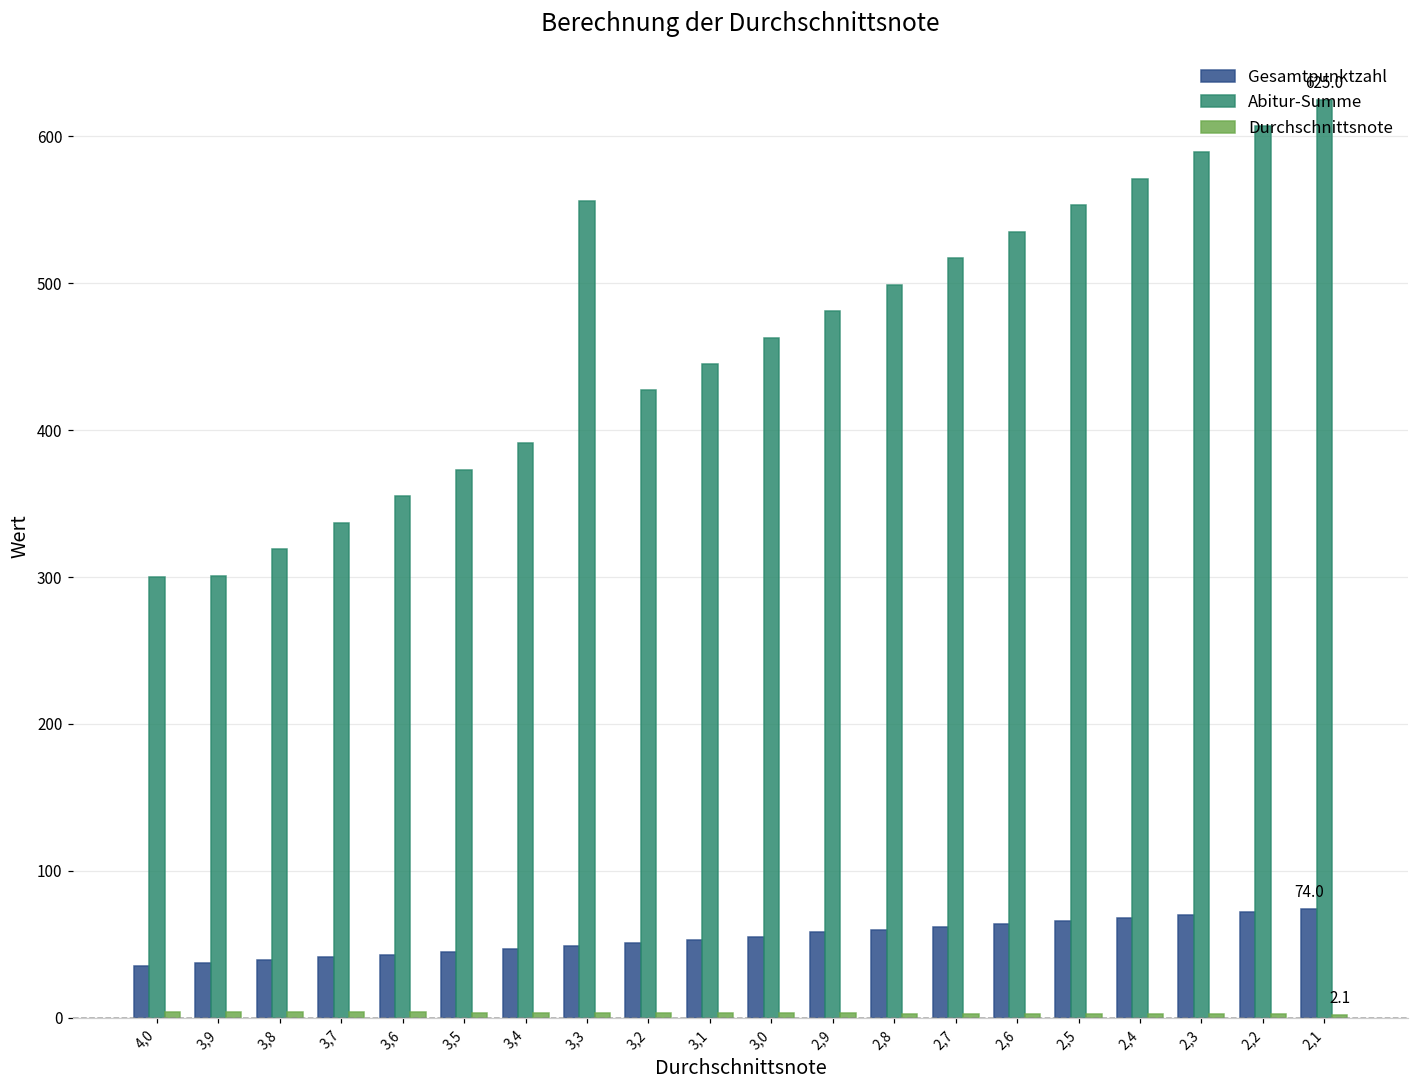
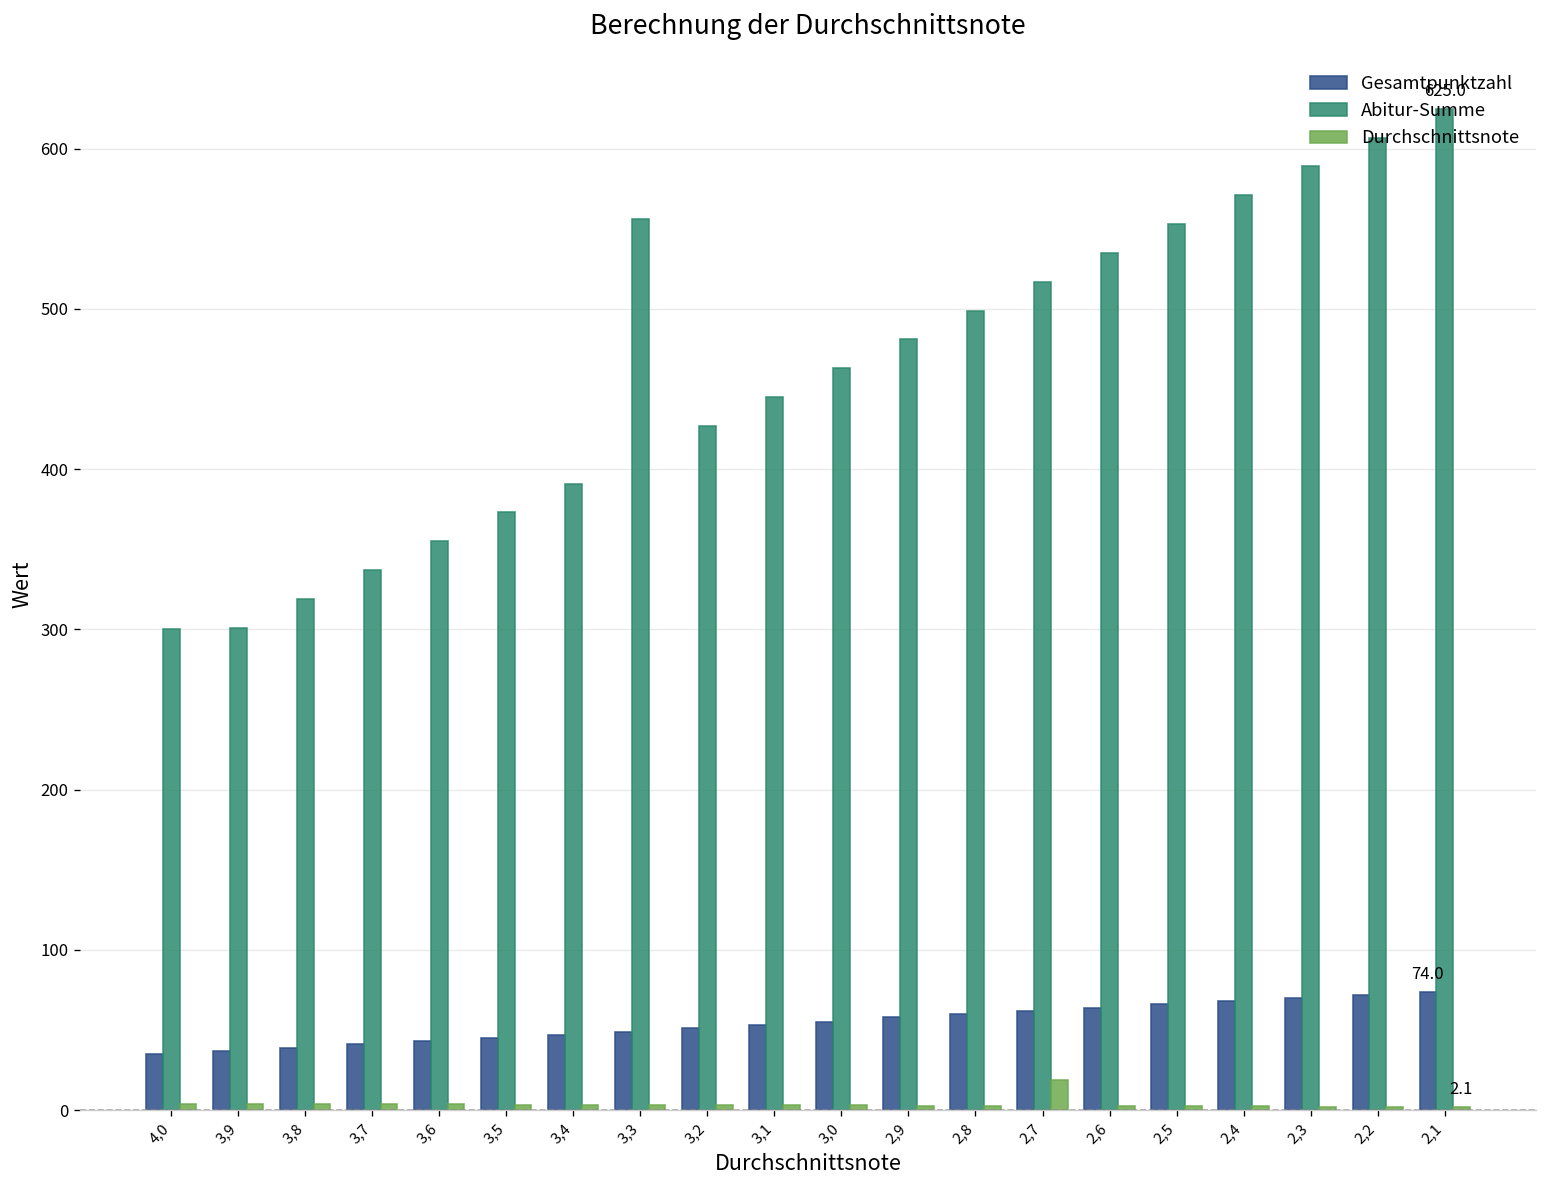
Durchschnittsnote, 2,7: 3 -> 19
